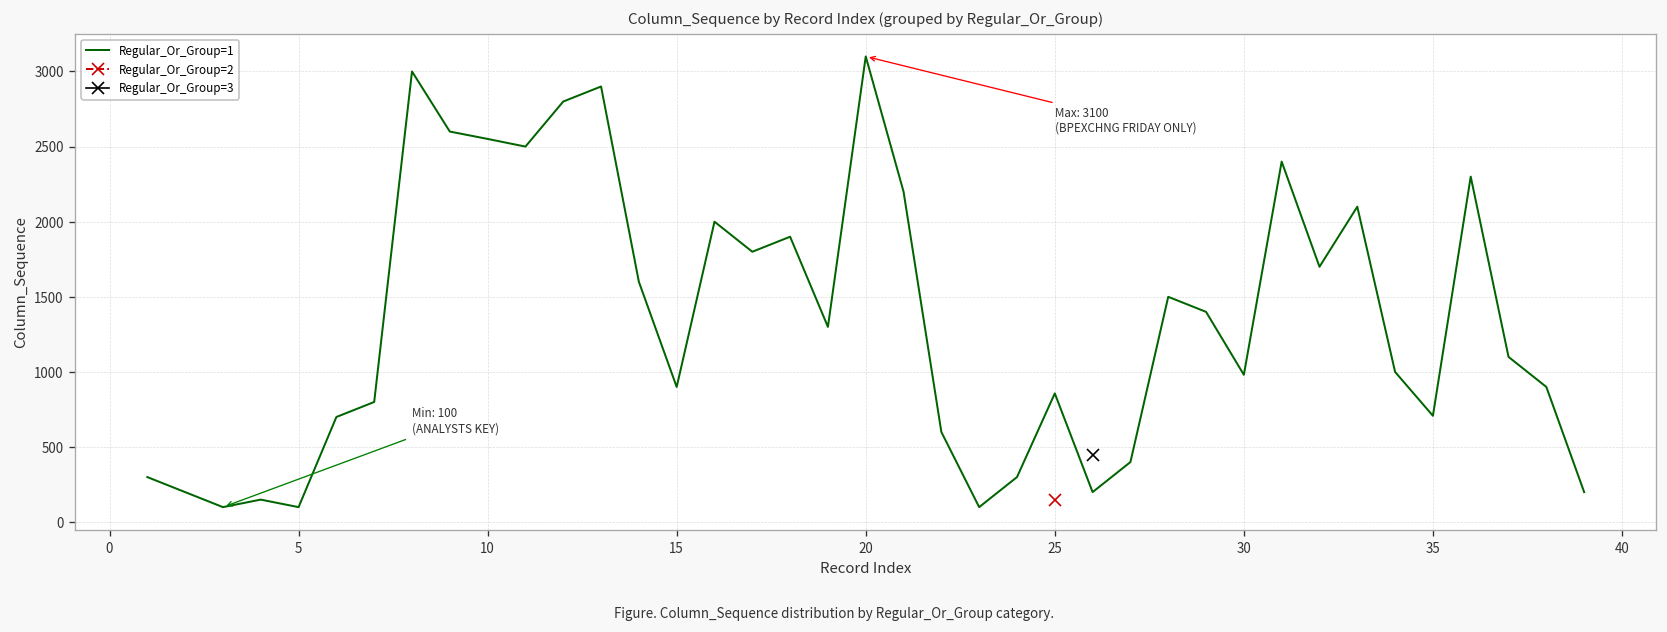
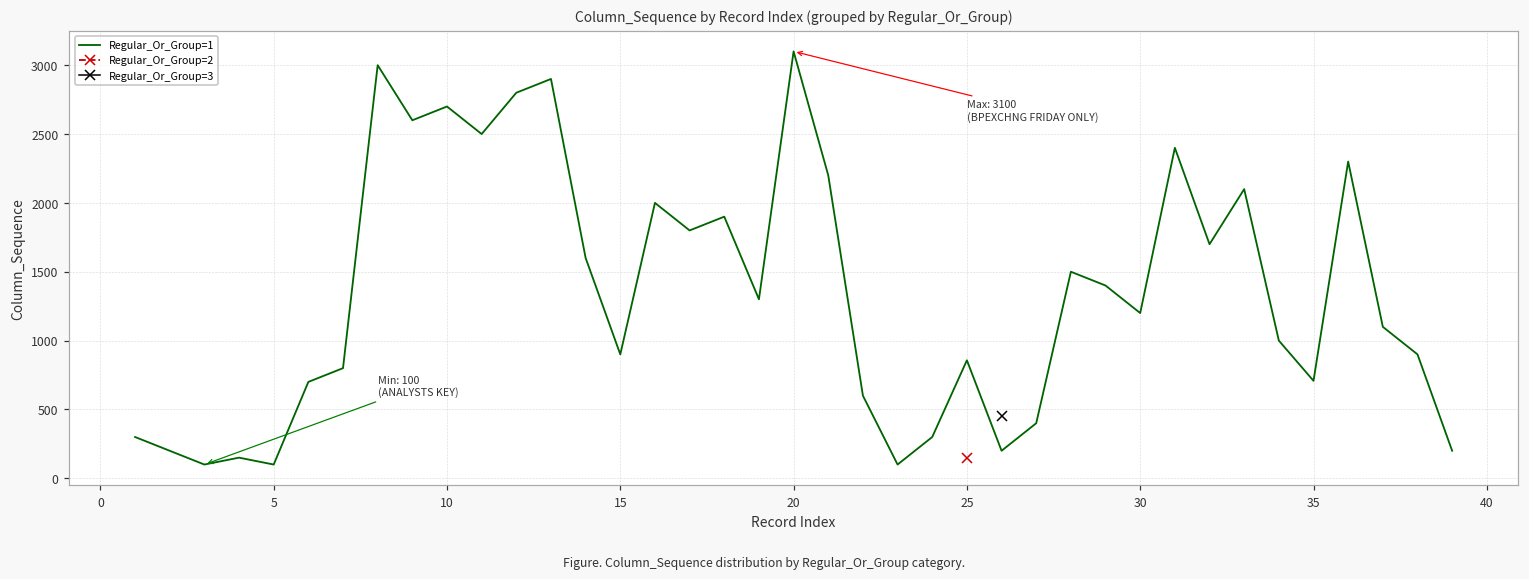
Regular_Or_Group=1, 10: 2550 -> 2700
Regular_Or_Group=1, 30: 980 -> 1200
